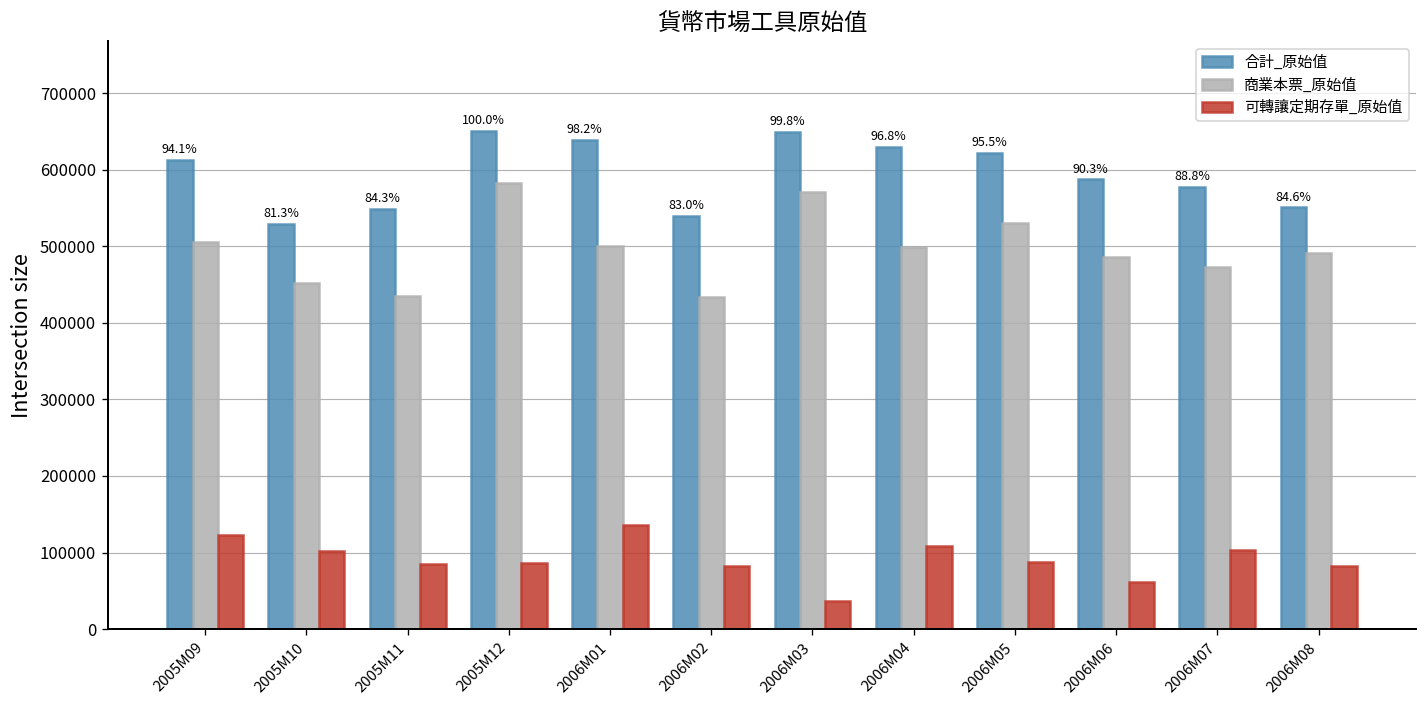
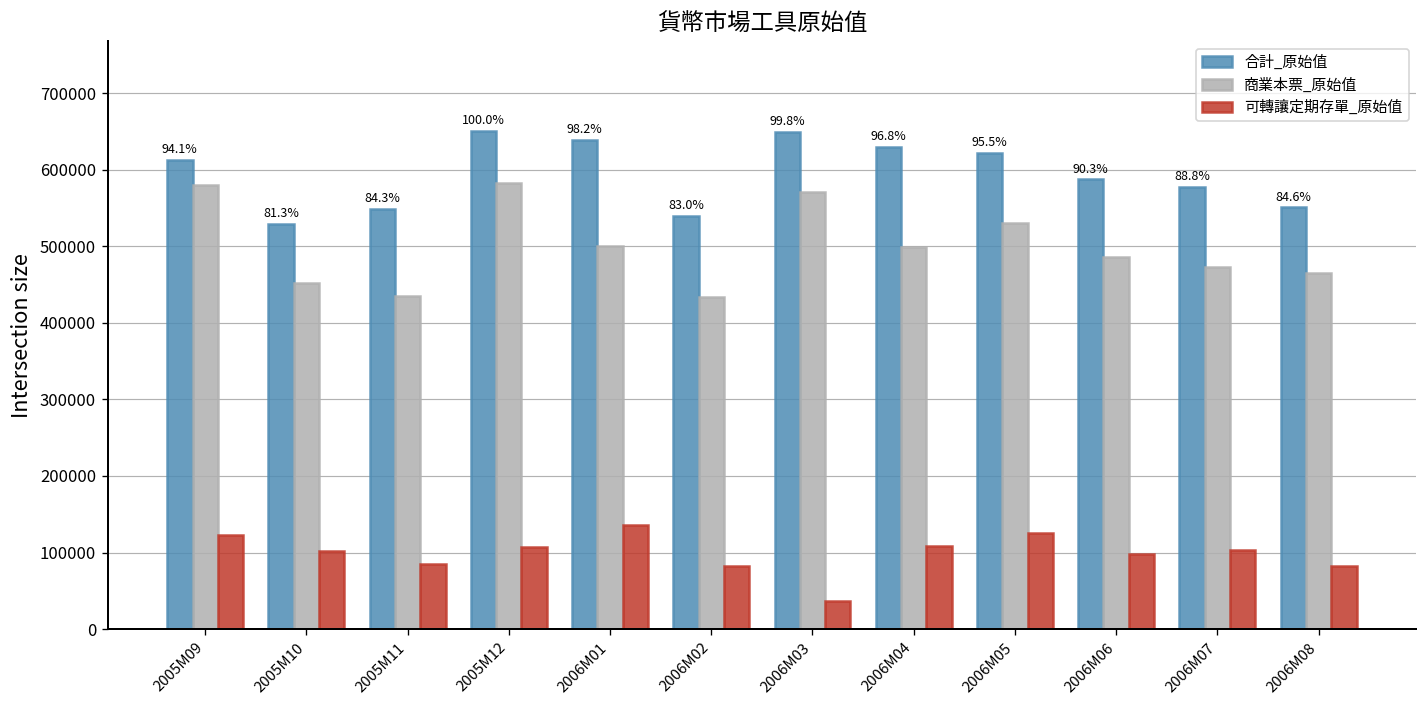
商業本票_原始值, 2005M09: 510000 -> 580000
可轉讓定期存單_原始值, 2005M12: 90000 -> 110000
可轉讓定期存單_原始值, 2006M05: 90000 -> 130000
可轉讓定期存單_原始值, 2006M06: 60000 -> 100000
商業本票_原始值, 2006M08: 490000 -> 470000
